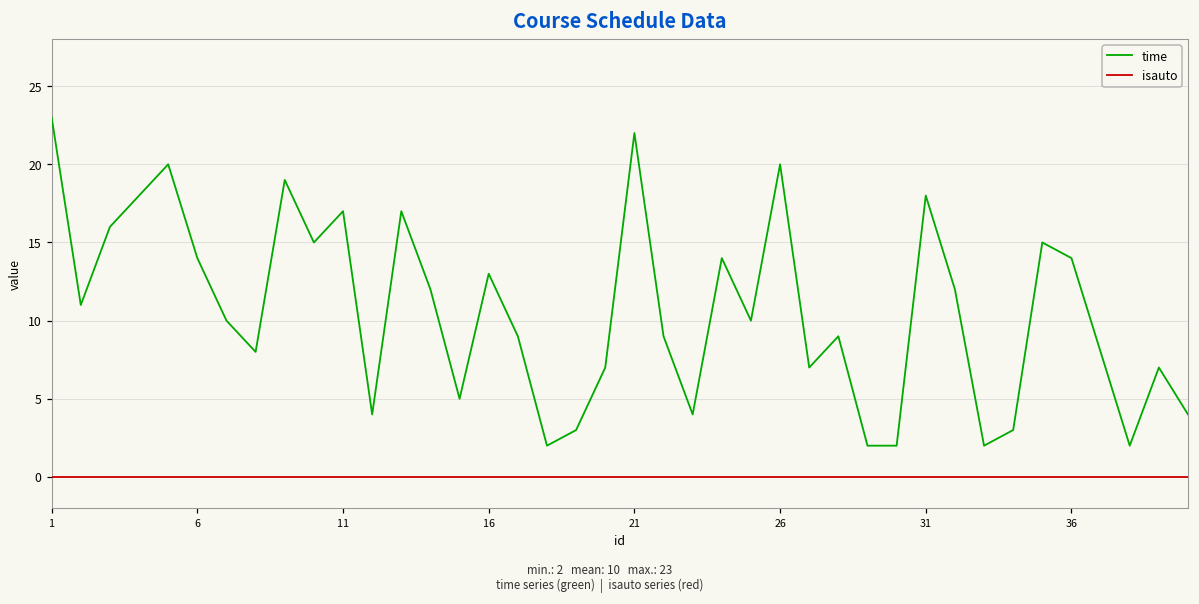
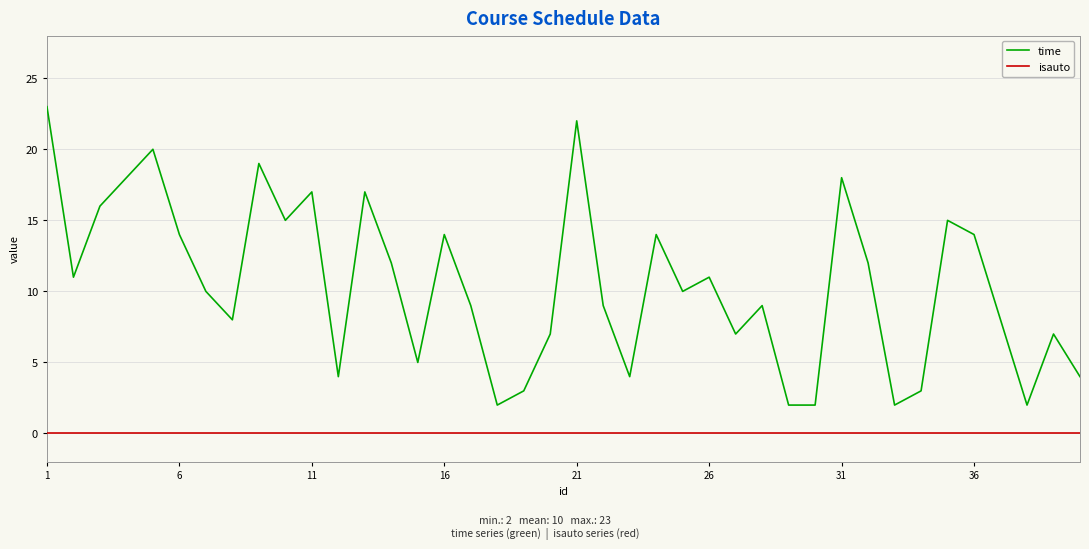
time, 16: 13 -> 14
time, 26: 20 -> 11
